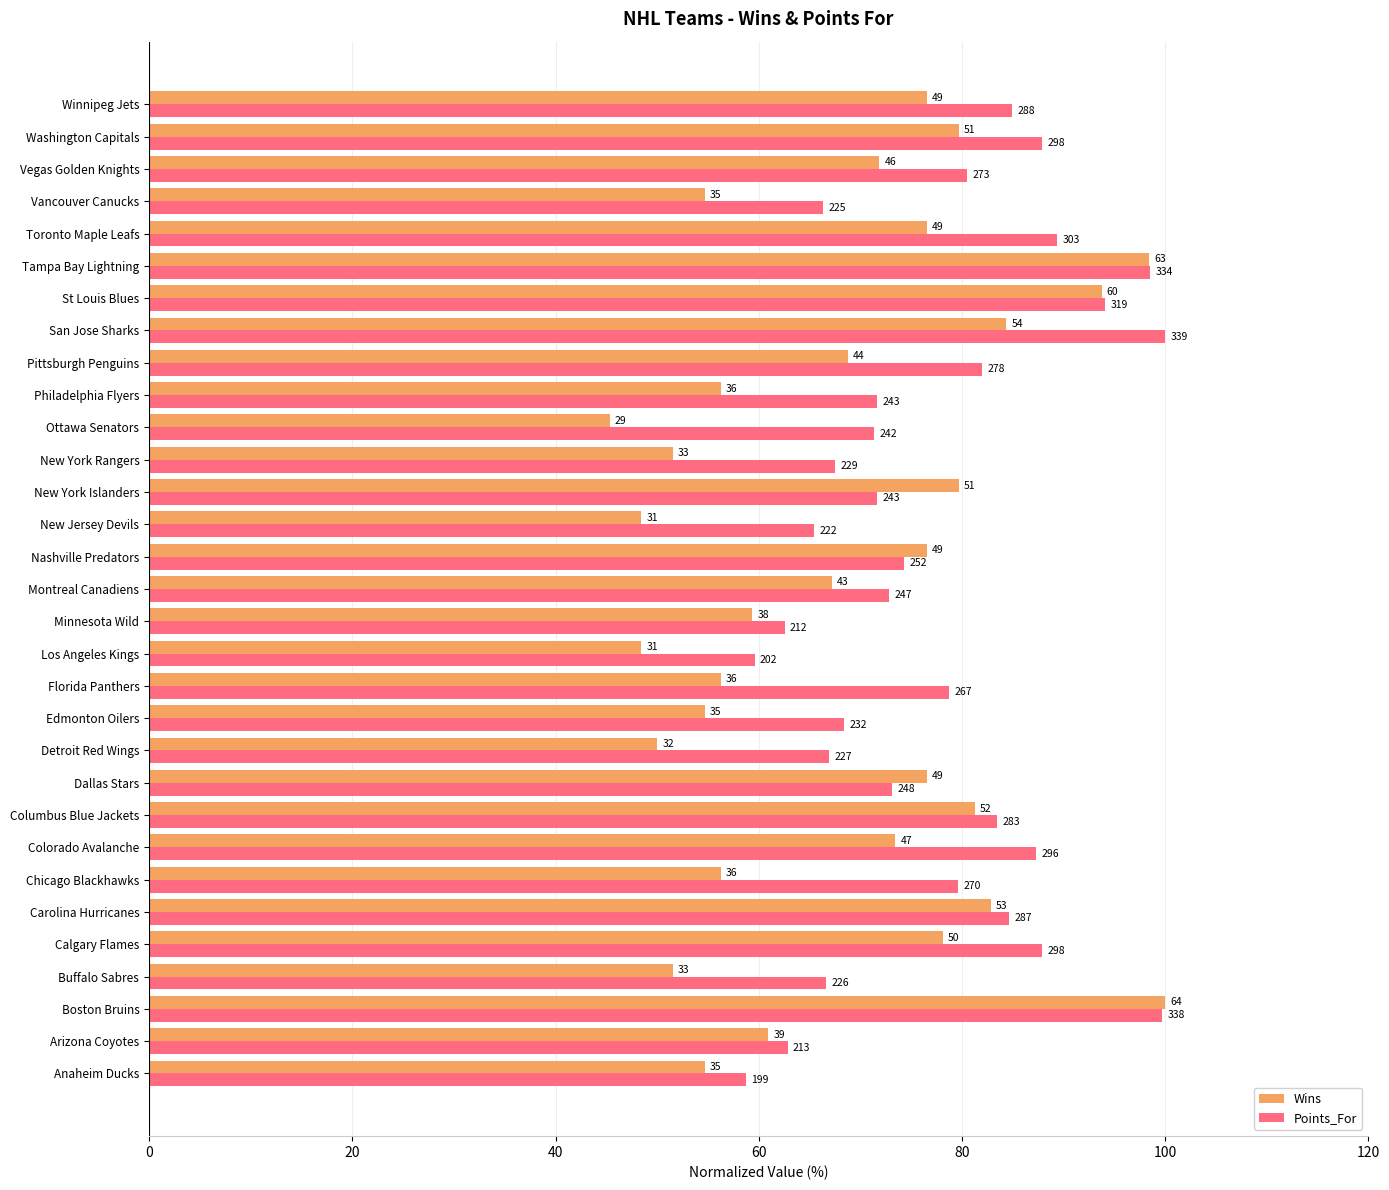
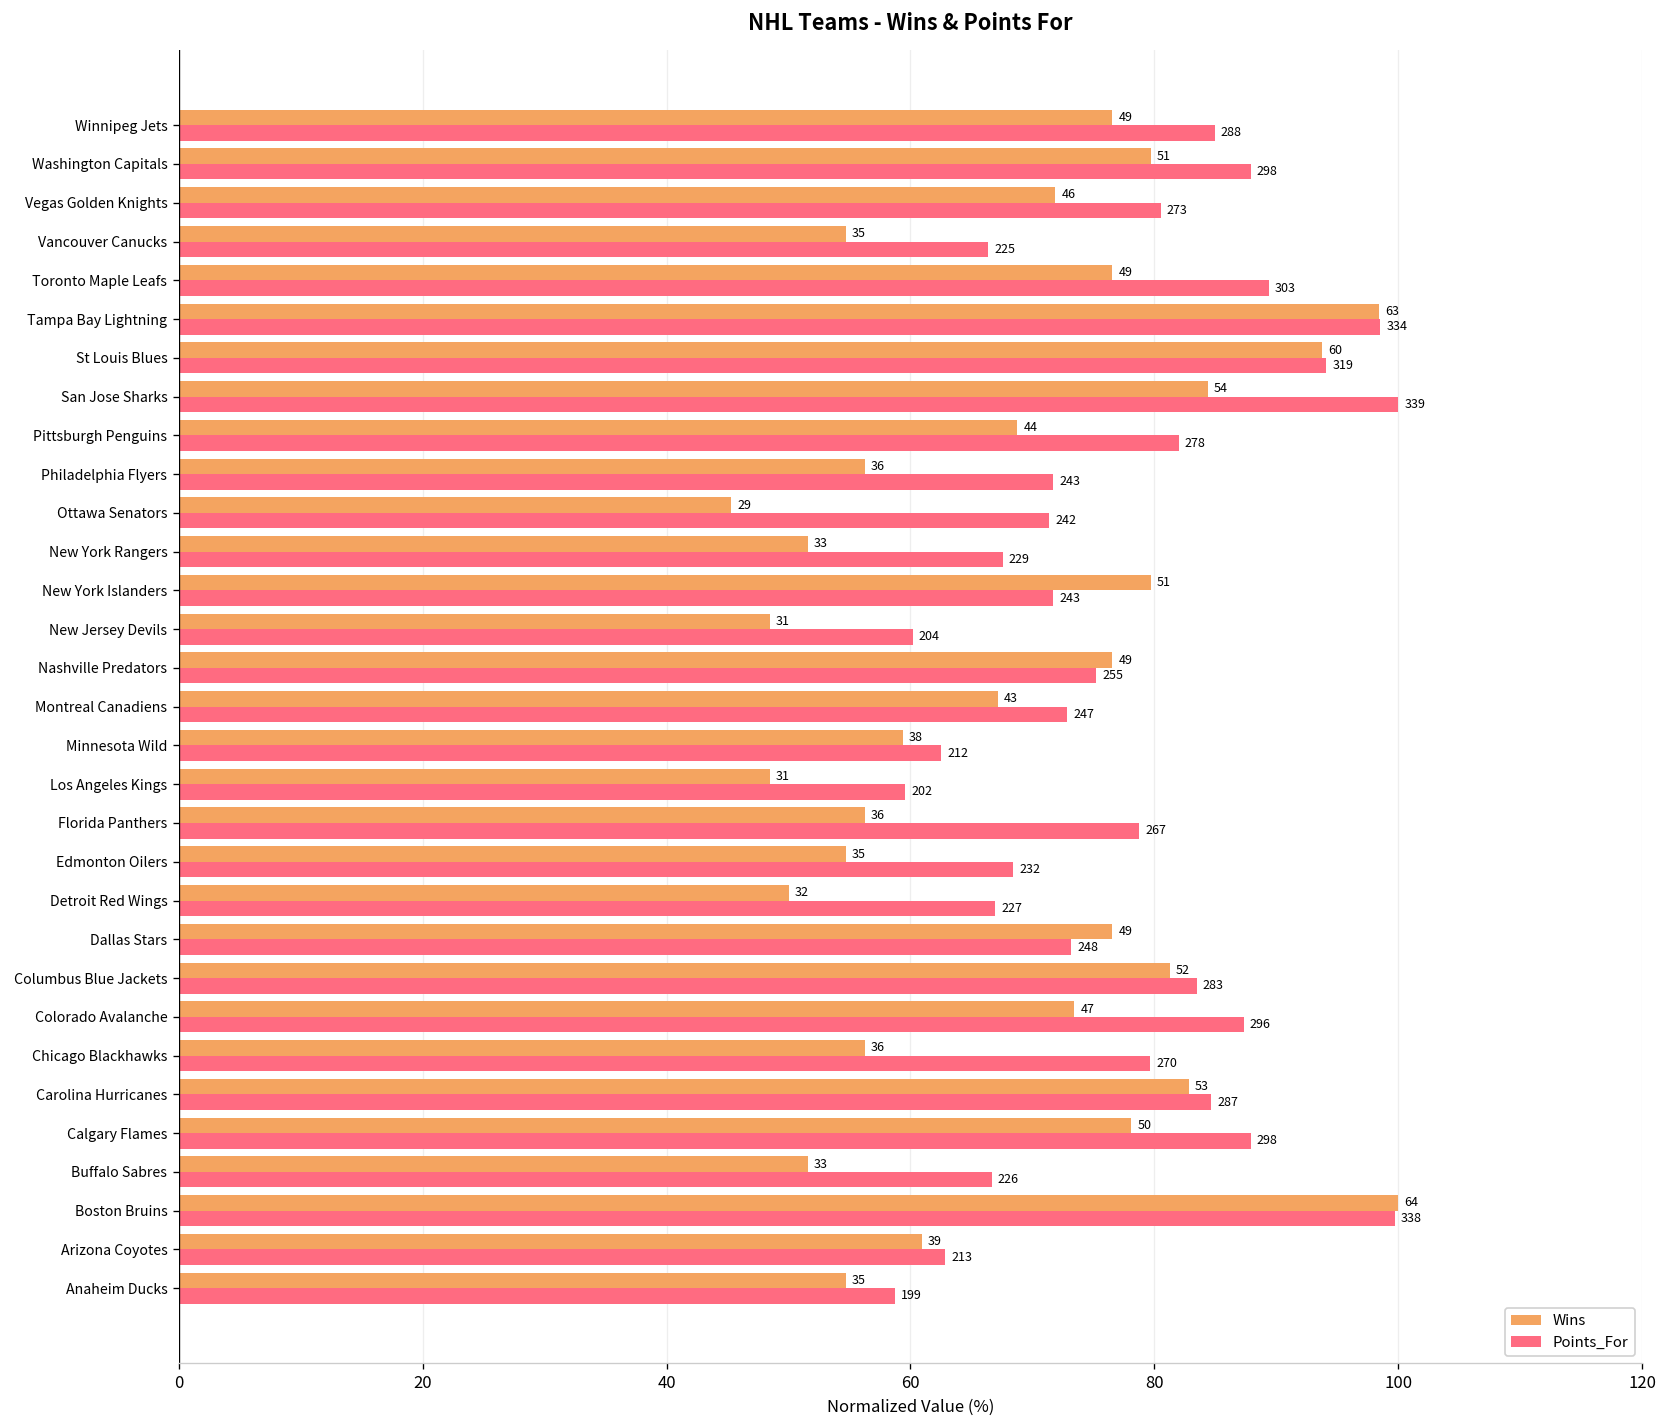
Points_For, New Jersey Devils: 222 -> 204
Points_For, Nashville Predators: 252 -> 255
